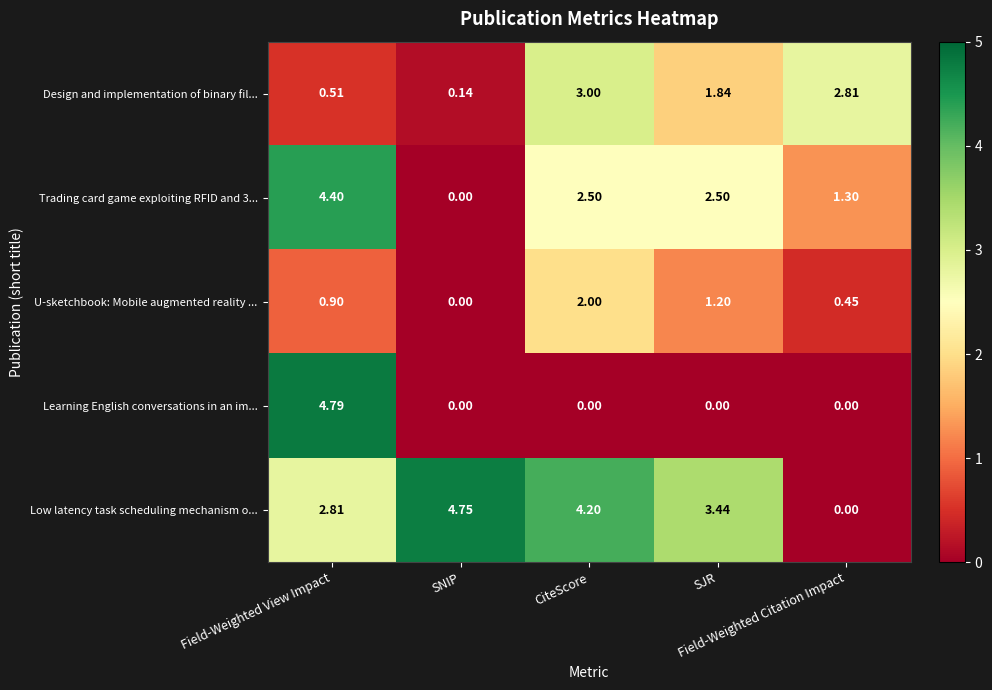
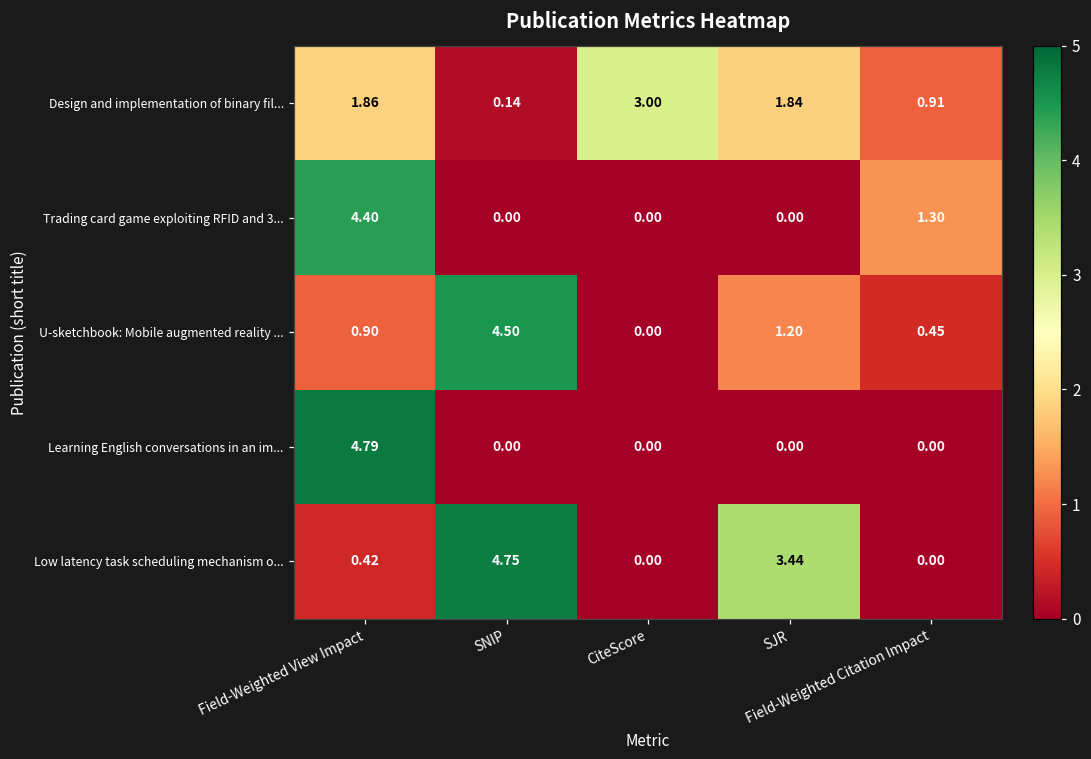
Design and implementation of binary fil..., Field-Weighted View Impact: 0.51 -> 1.86
Design and implementation of binary fil..., Field-Weighted Citation Impact: 2.81 -> 0.91
Trading card game exploiting RFID and 3..., CiteScore: 2.50 -> 0.00
Trading card game exploiting RFID and 3..., SJR: 2.50 -> 0.00
U-sketchbook: Mobile augmented reality ..., SNIP: 0.00 -> 4.50
U-sketchbook: Mobile augmented reality ..., CiteScore: 2.00 -> 0.00
Low latency task scheduling mechanism o..., Field-Weighted View Impact: 2.81 -> 0.42
Low latency task scheduling mechanism o..., CiteScore: 4.20 -> 0.00
